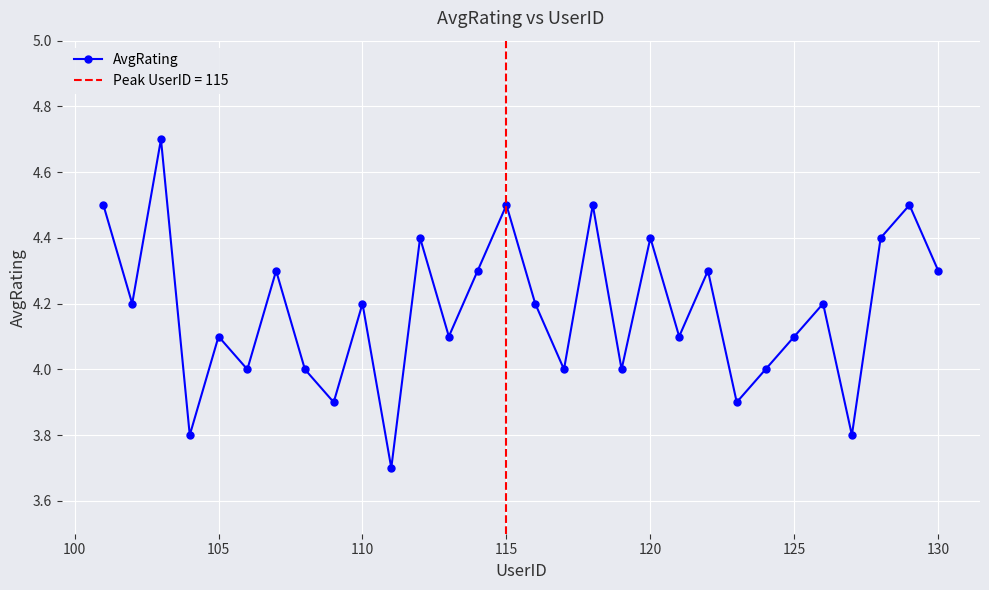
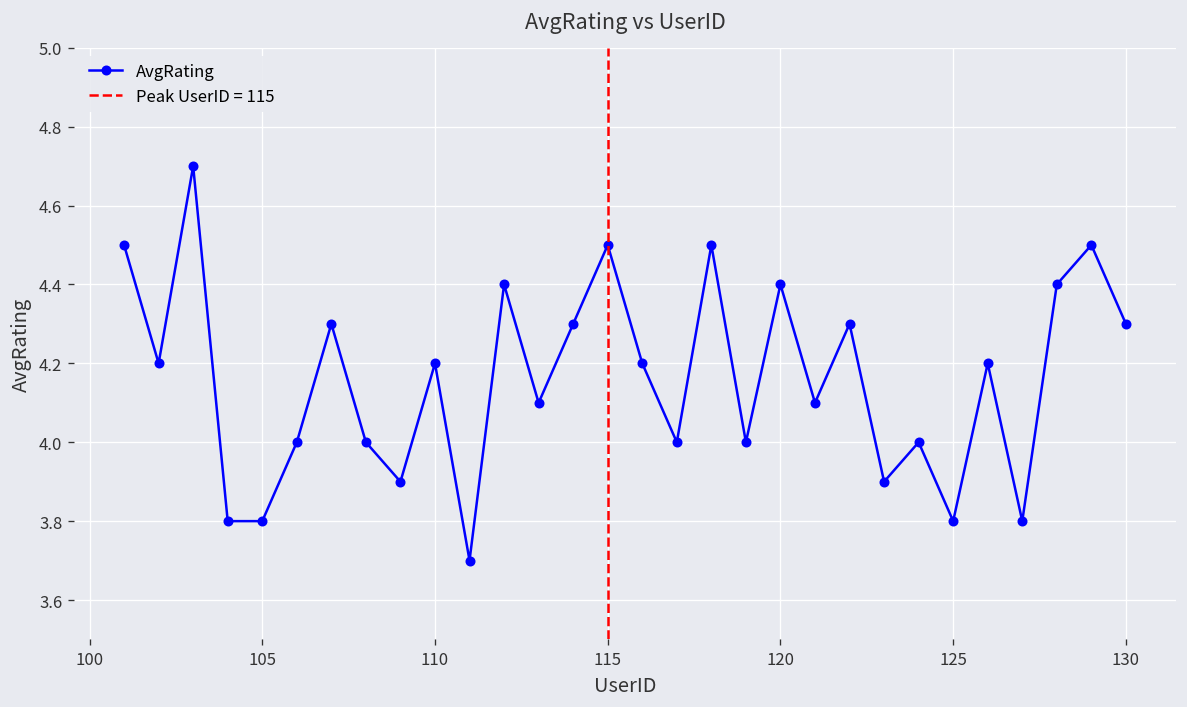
105: 4.1 -> 3.8
125: 4.1 -> 3.8
